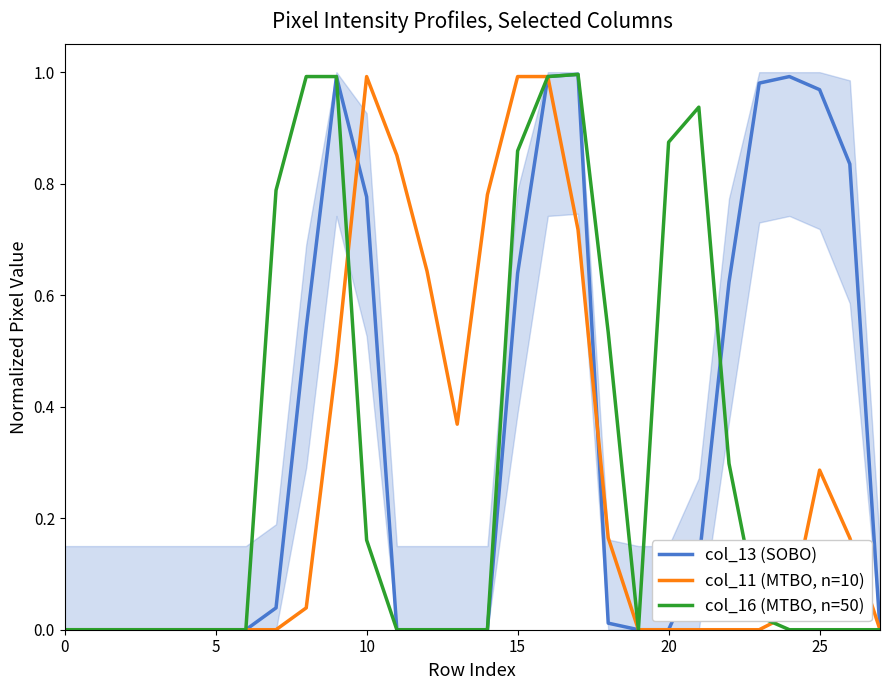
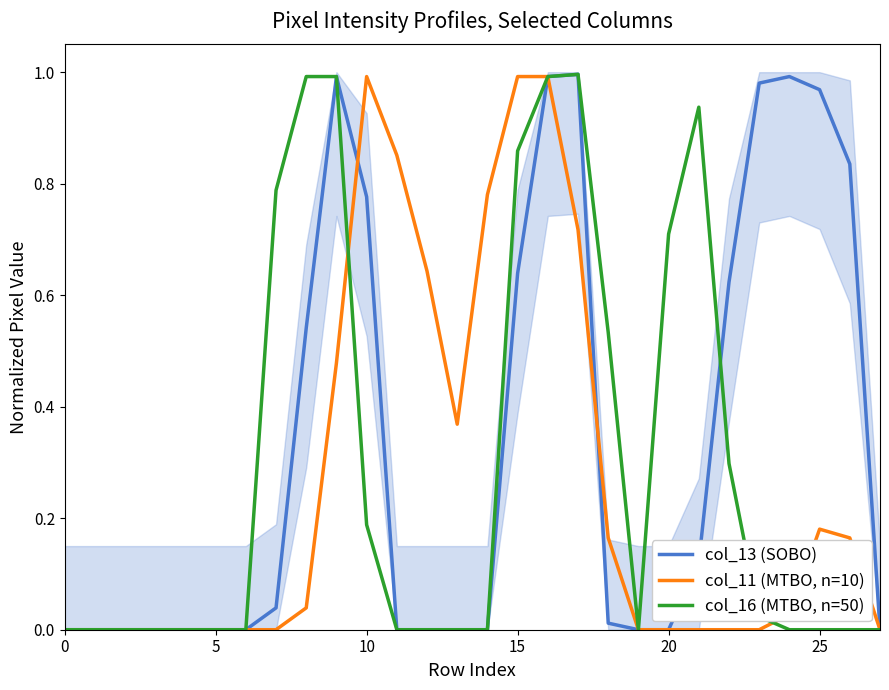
col_16 (MTBO, n=50), 10: 0.16 -> 0.19
col_16 (MTBO, n=50), 20: 0.87 -> 0.71
col_11 (MTBO, n=10), 25: 0.29 -> 0.18
